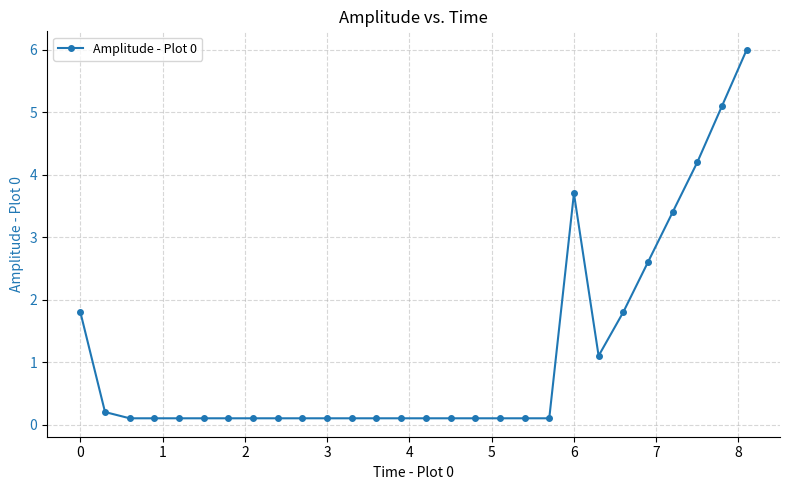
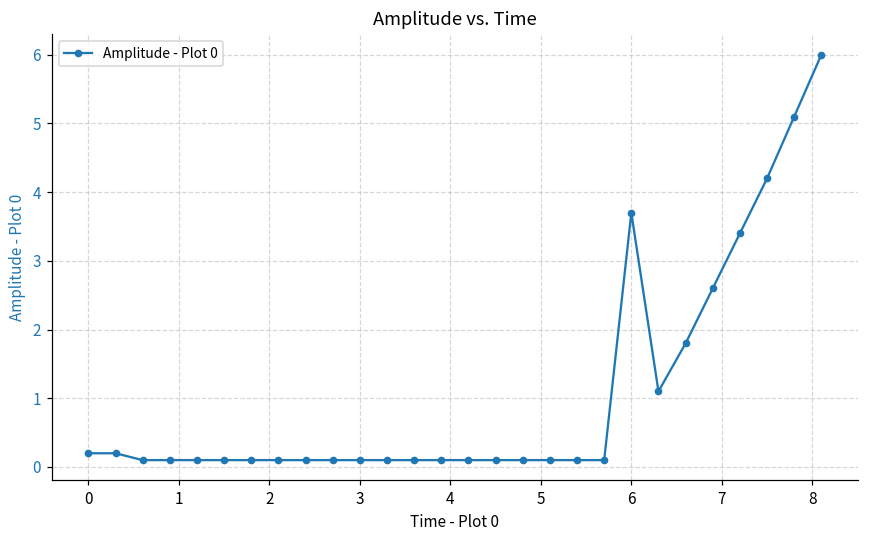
0: 1.8 -> 0.2
